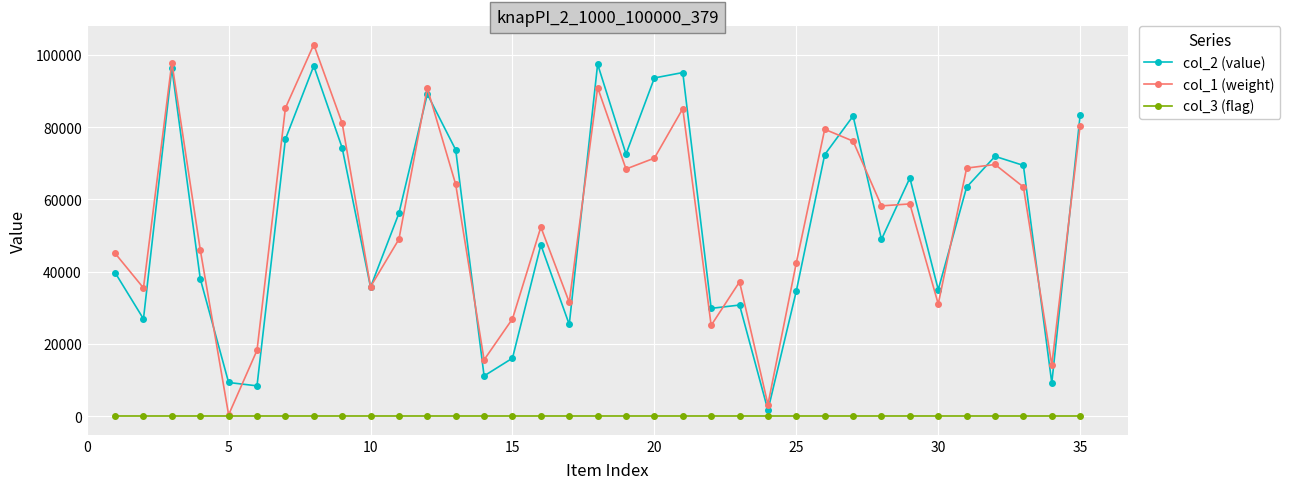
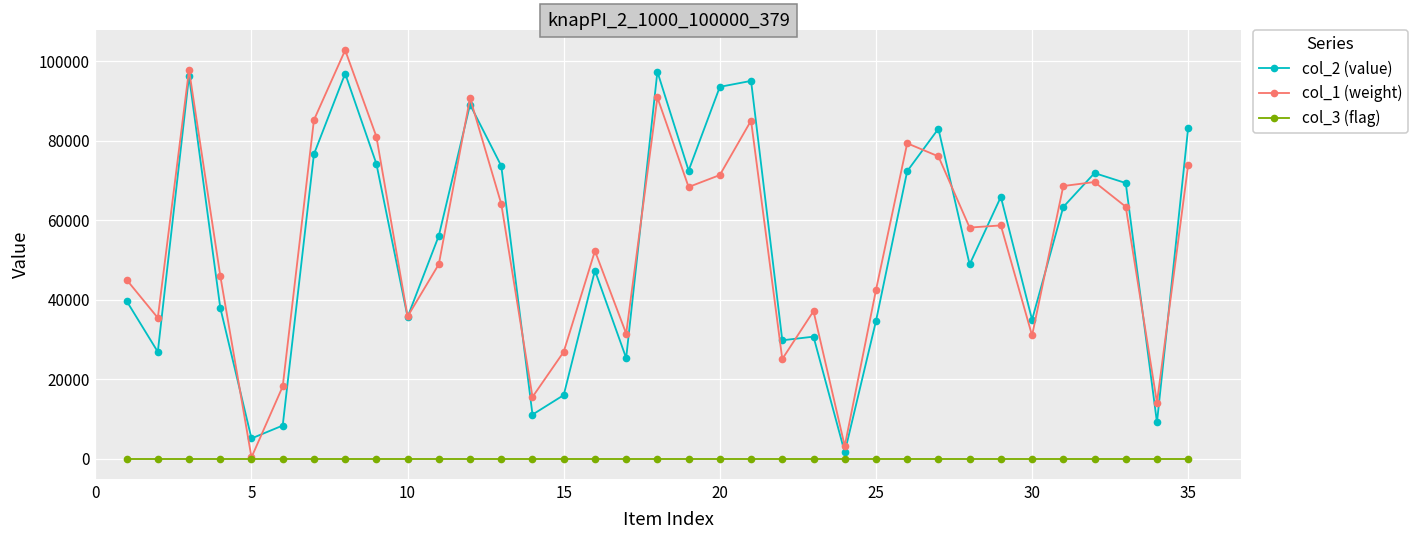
col_2 (value), 5: 9000 -> 5000
col_1 (weight), 35: 80000 -> 74000
